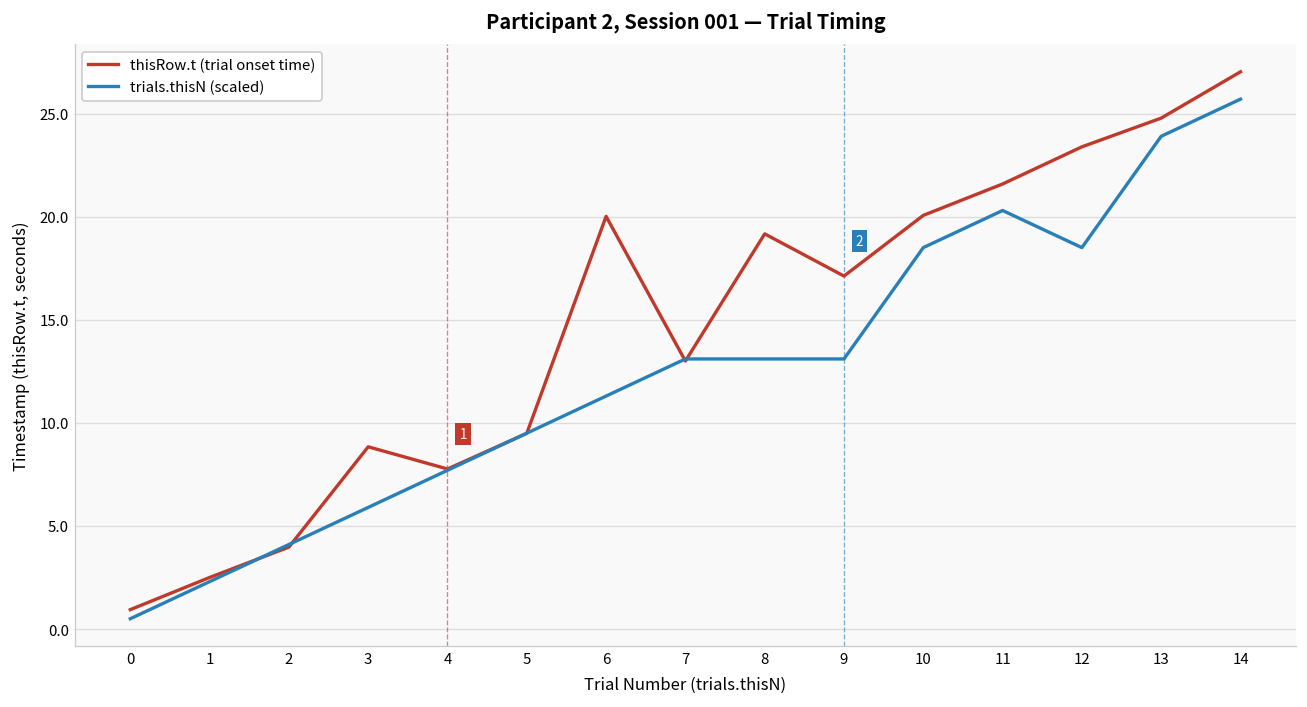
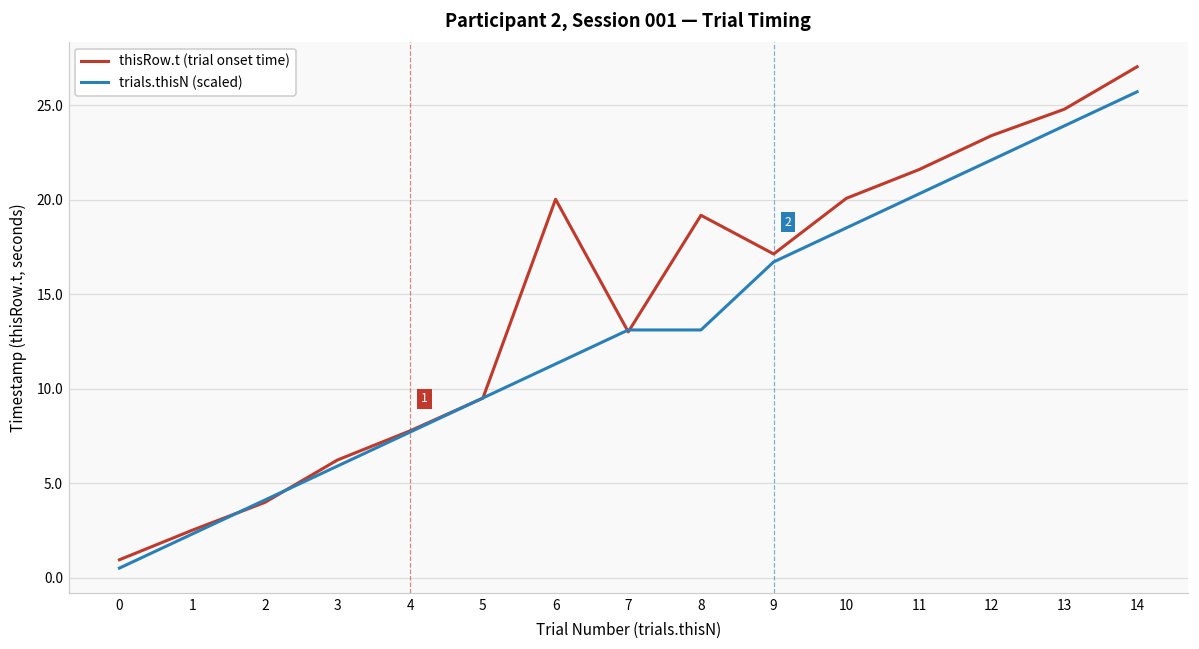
thisRow.t (trial onset time), 3: 8.8 -> 6.2
trials.thisN (scaled), 9: 13.1 -> 16.7
trials.thisN (scaled), 12: 18.5 -> 22.1
